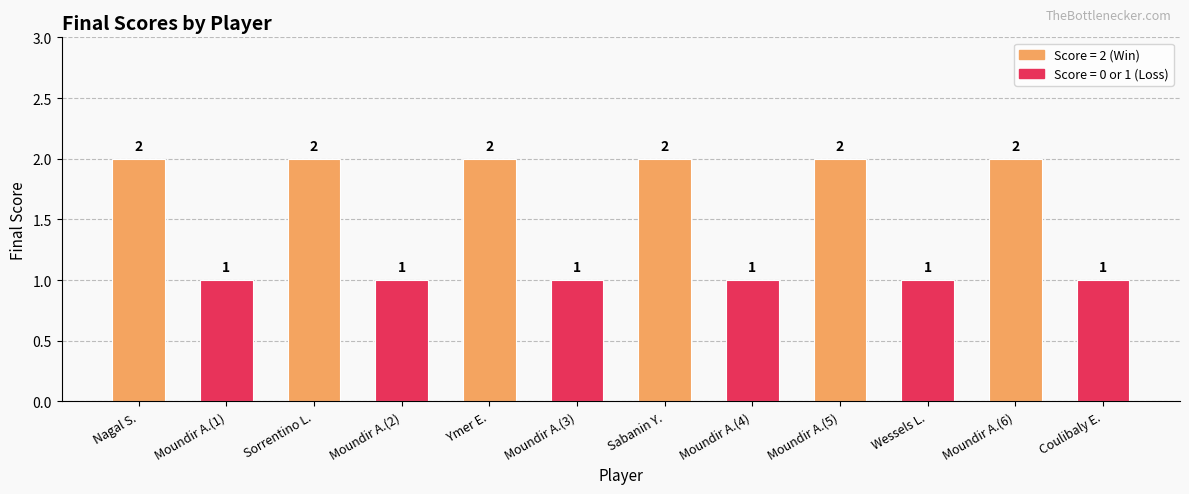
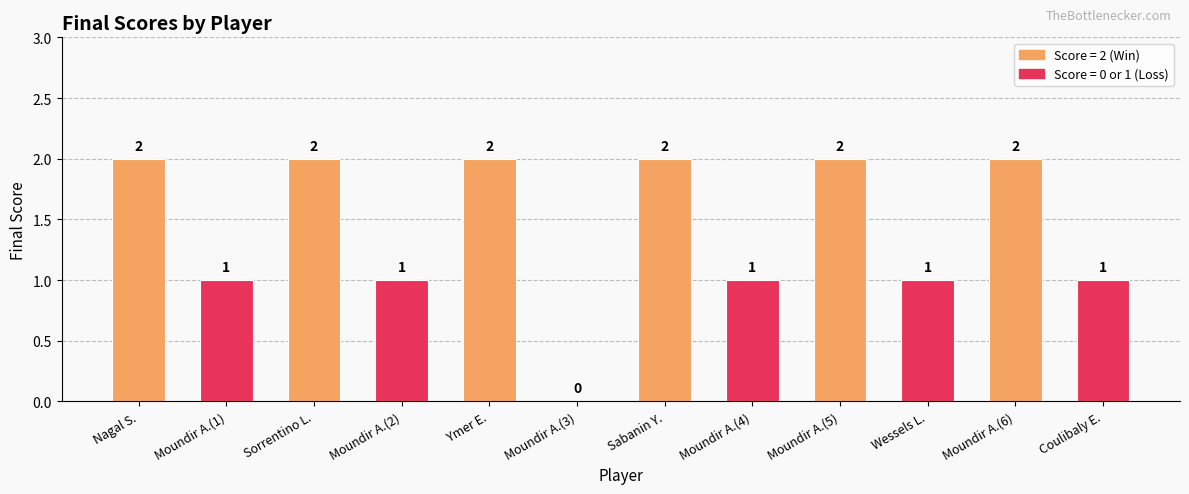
Moundir A.(3): 1 -> 0
